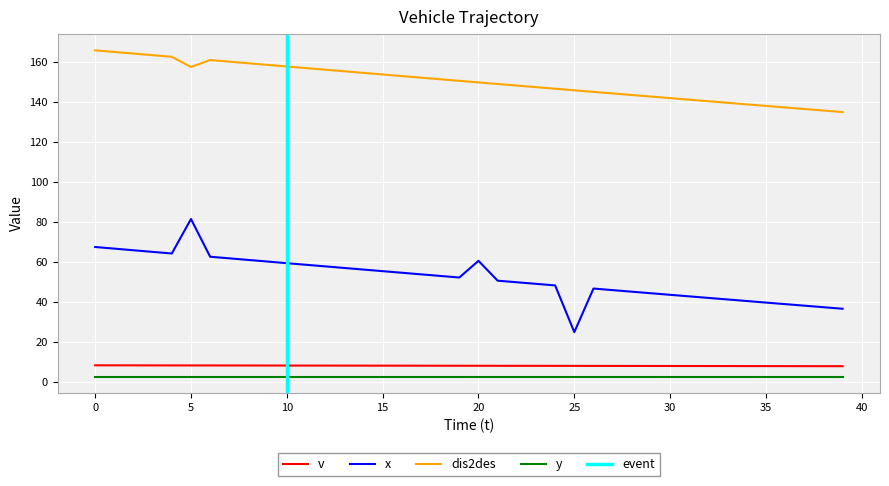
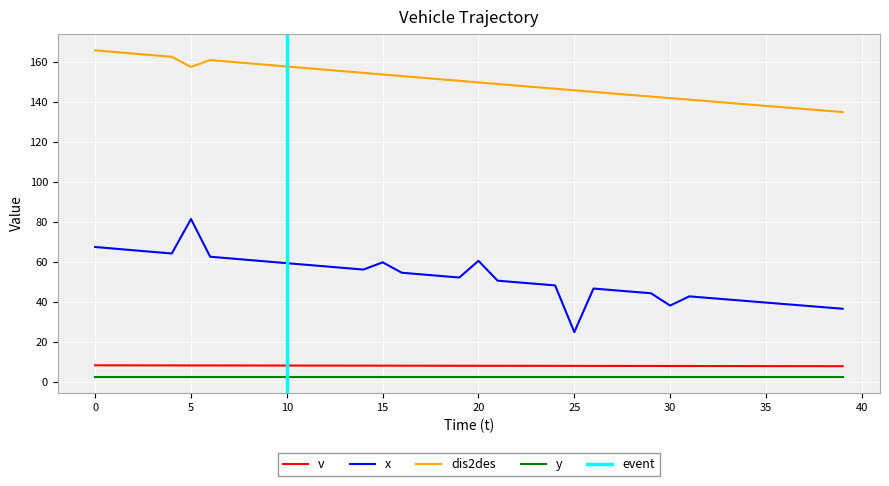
x, 15: 55 -> 60
x, 30: 43 -> 38
